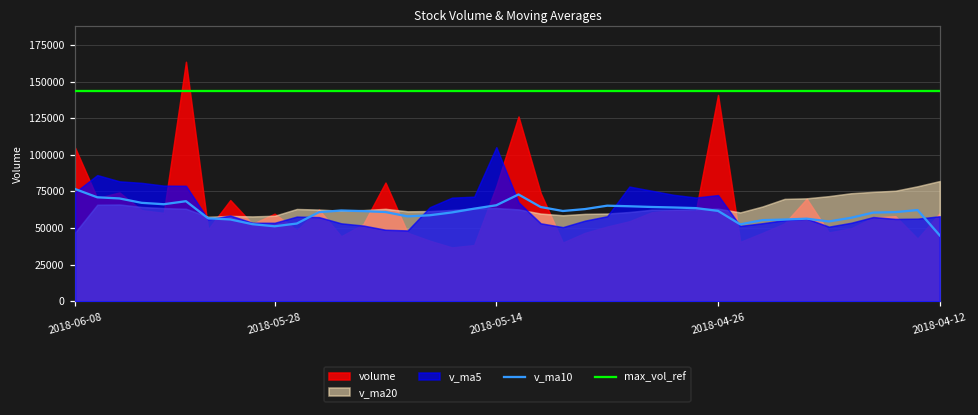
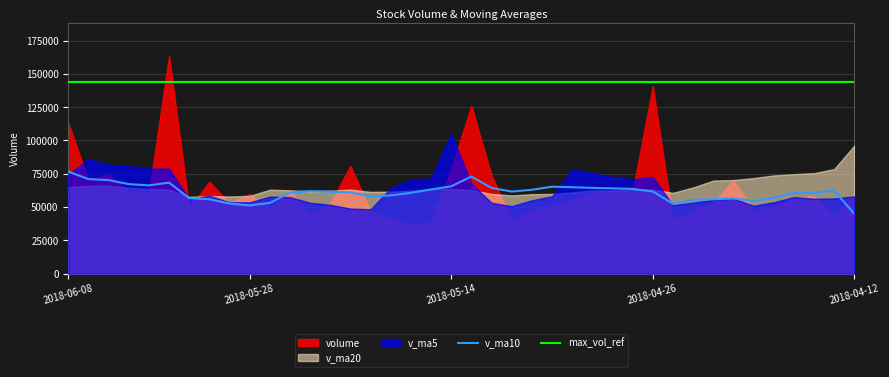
volume, 2018-06-08: 105000 -> 113000
v_ma20, 2018-06-08: 47000 -> 65000
v_ma20, 2018-04-12: 82000 -> 96000
